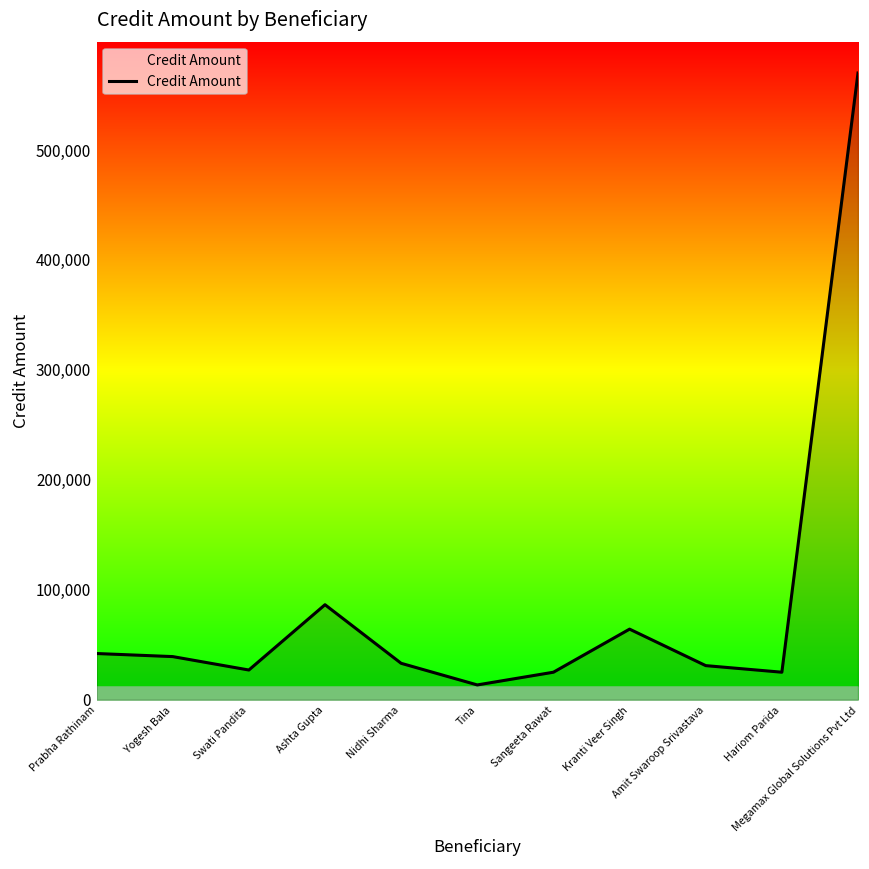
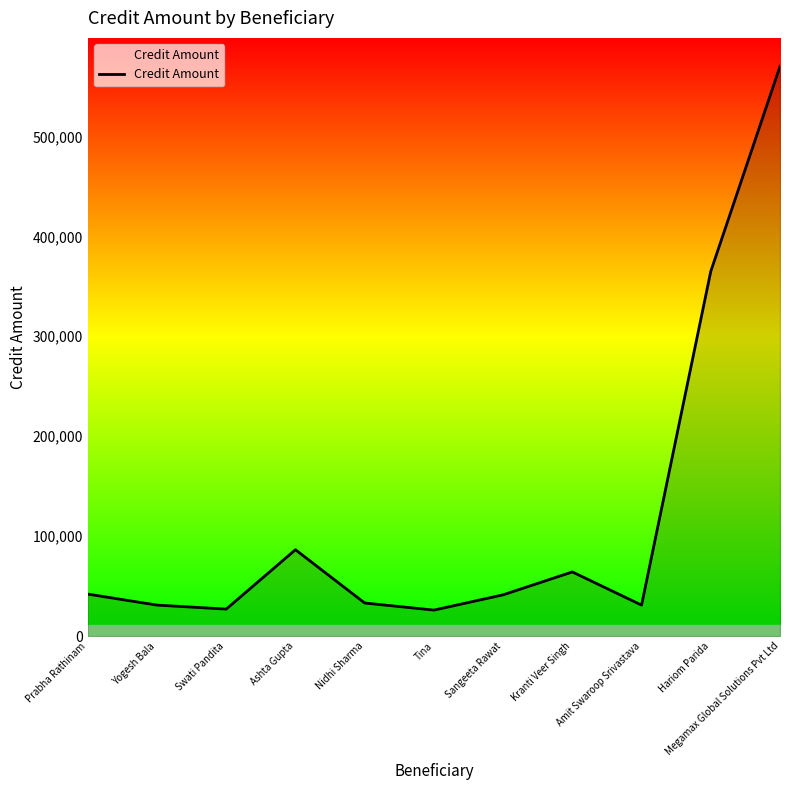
Credit Amount, Yogesh Bala: 40,000 -> 30,000
Credit Amount, Tina: 10,000 -> 30,000
Credit Amount, Sangeeta Rawat: 30,000 -> 40,000
Credit Amount, Hariom Parida: 30,000 -> 360,000
